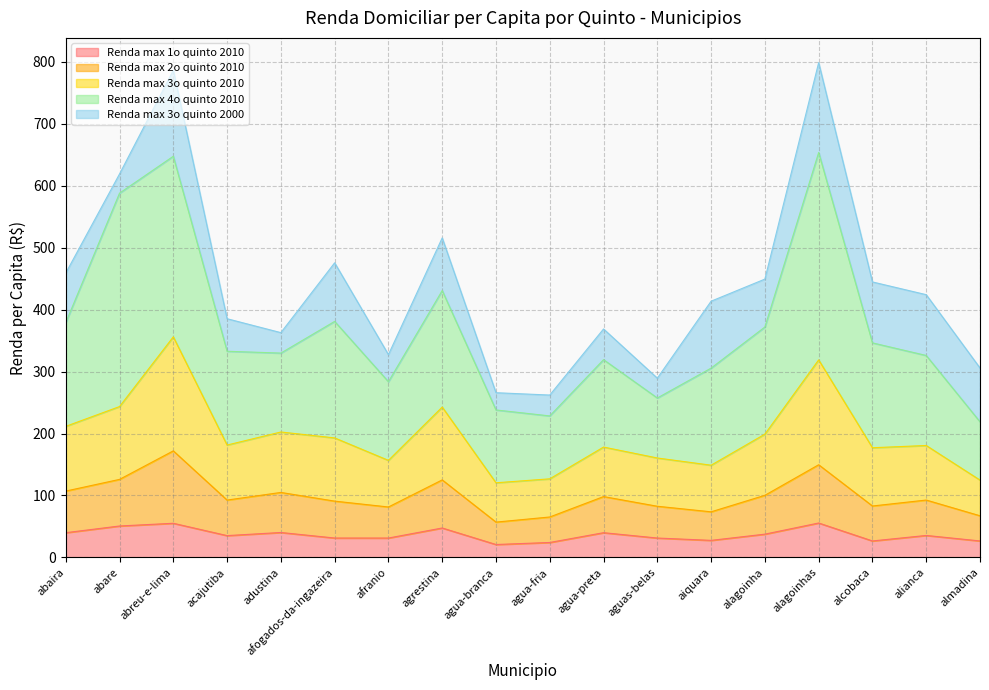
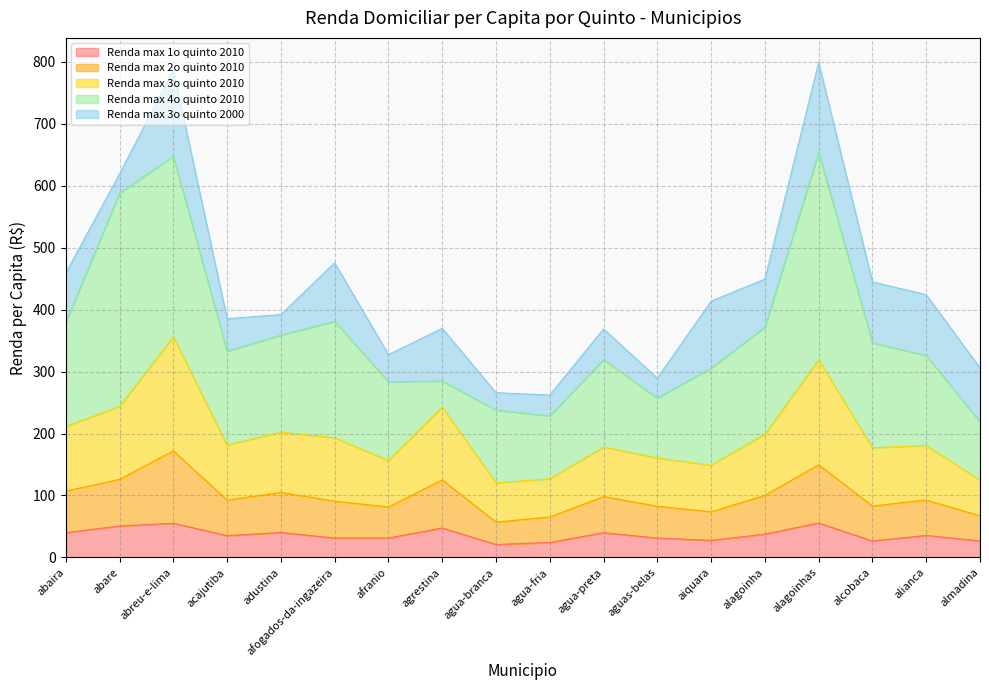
Renda max 4o quinto 2010, adustina: 130 -> 160
Renda max 4o quinto 2010, agrestina: 190 -> 40
